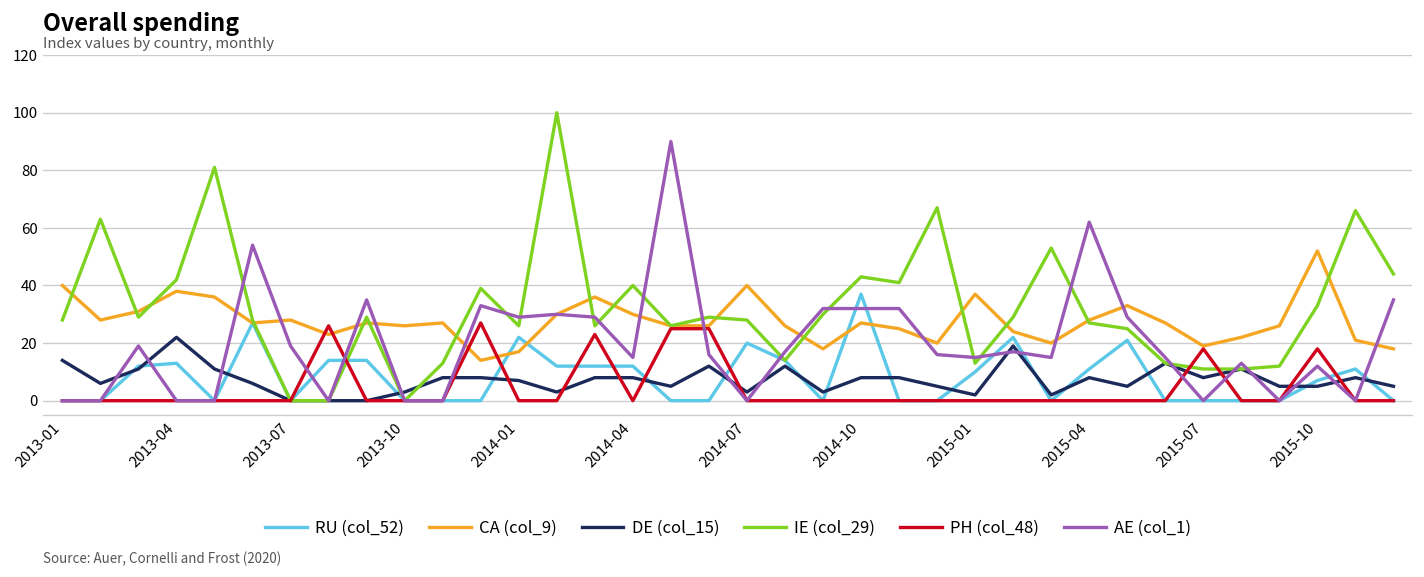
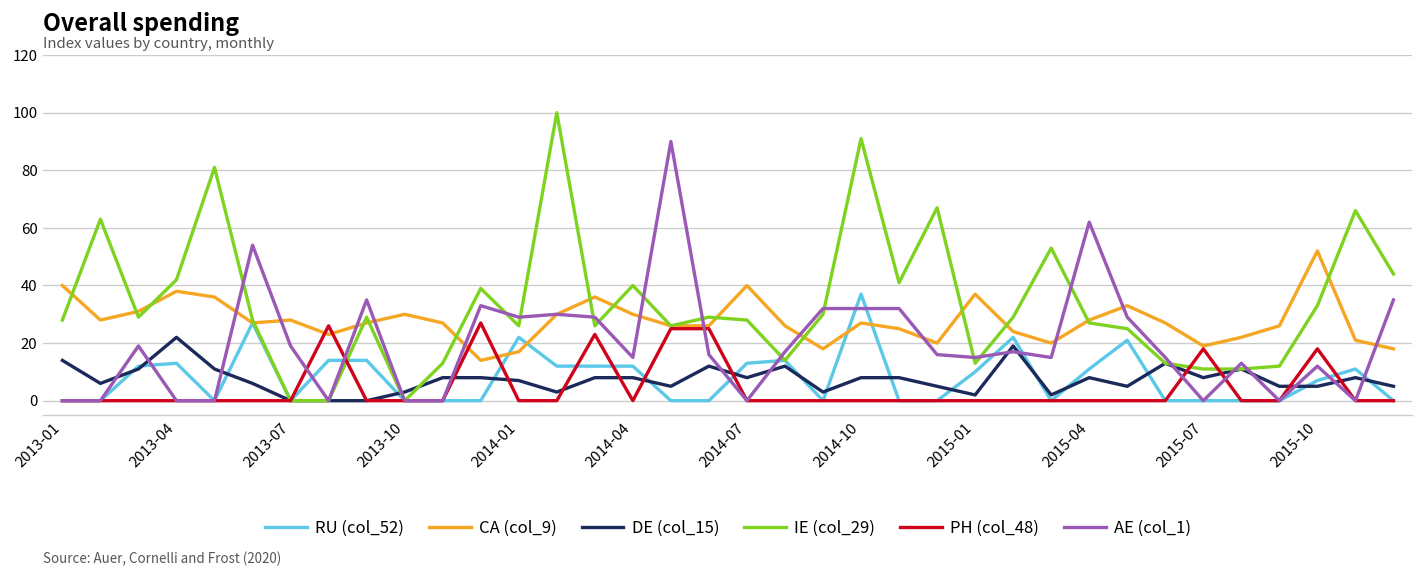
CA (col_9), 2013-10: 26 -> 30
RU (col_52), 2014-07: 20 -> 13
DE (col_15), 2014-07: 3 -> 8
IE (col_29), 2014-10: 43 -> 91
